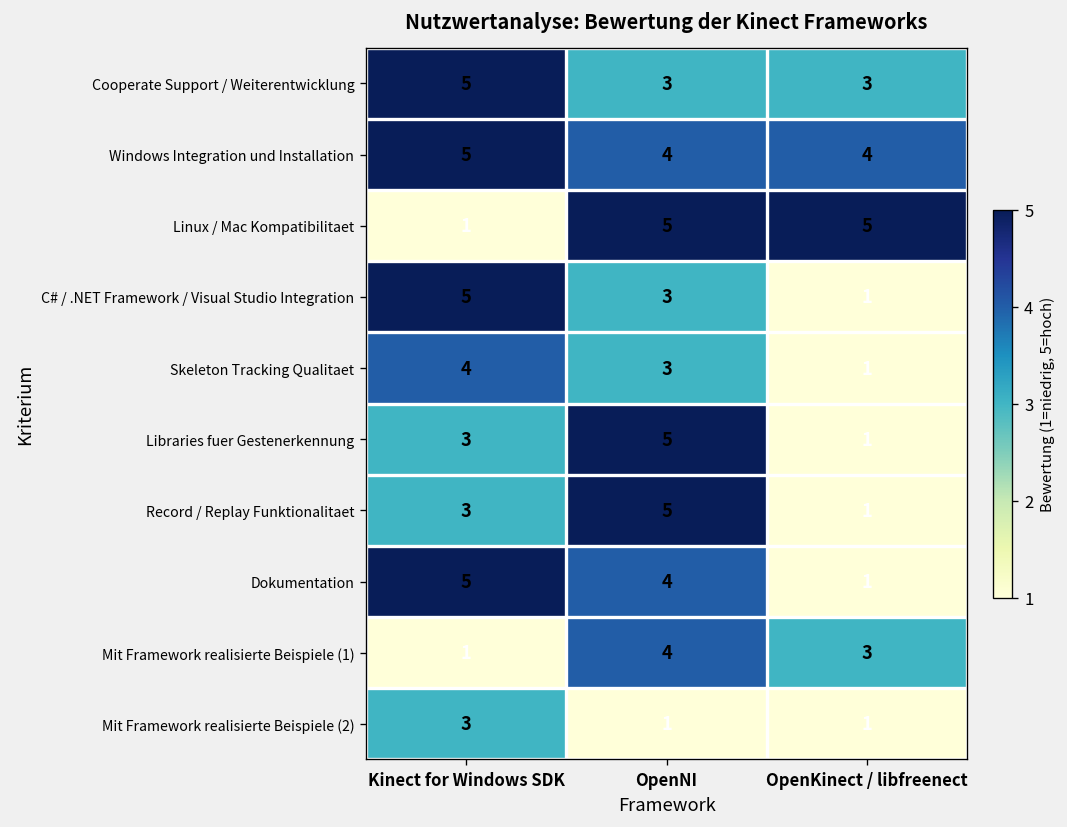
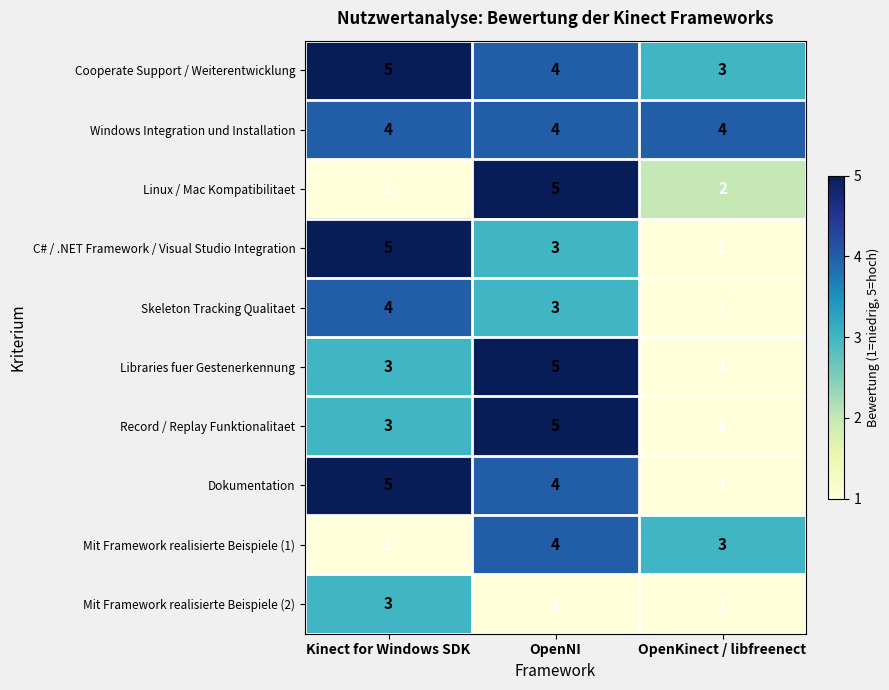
Cooperate Support / Weiterentwicklung, OpenNI: 3 -> 4
Windows Integration und Installation, Kinect for Windows SDK: 5 -> 4
Linux / Mac Kompatibilitaet, OpenKinect / libfreenect: 5 -> 2
